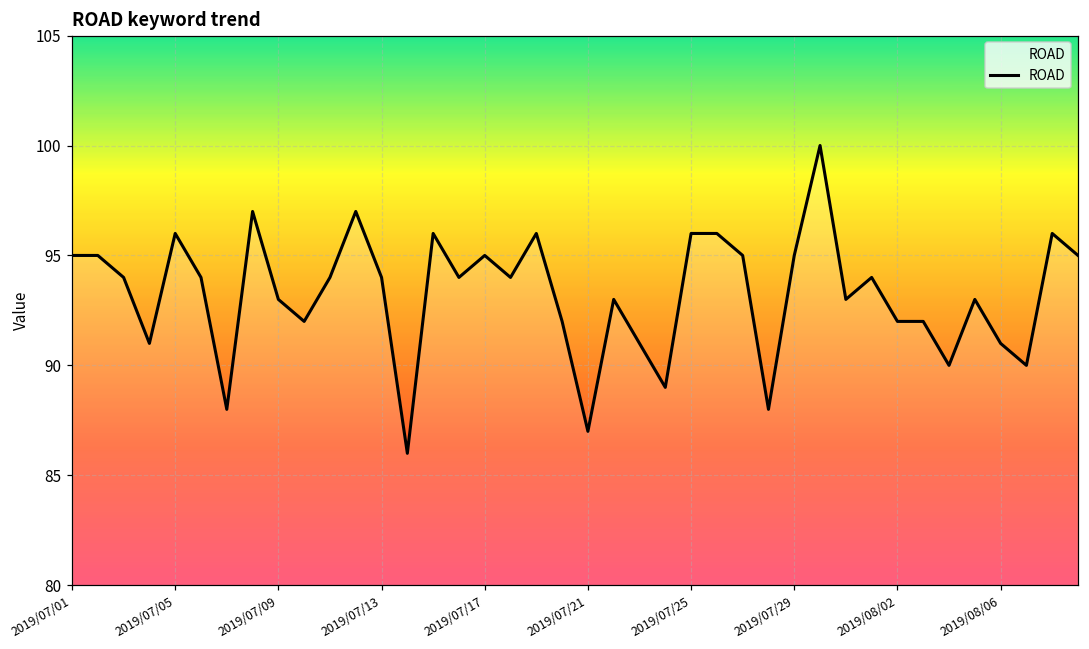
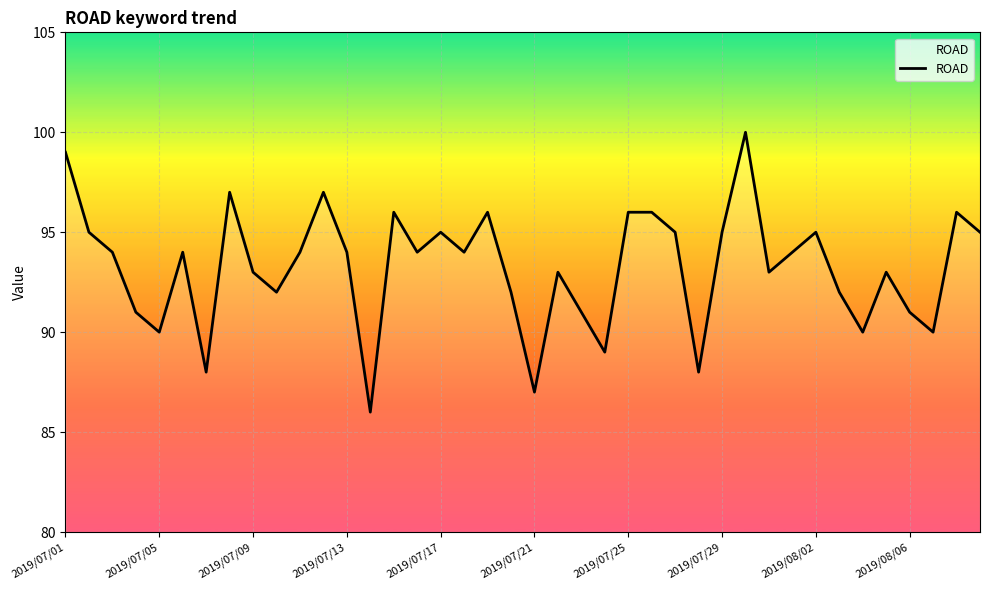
2019/07/01: 95 -> 99
2019/07/05: 96 -> 90
2019/08/02: 92 -> 95
